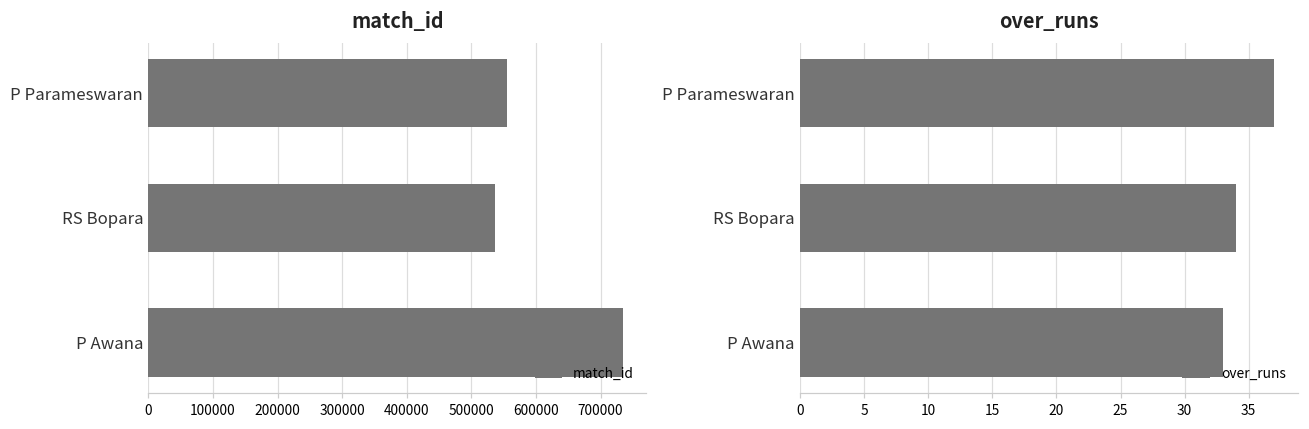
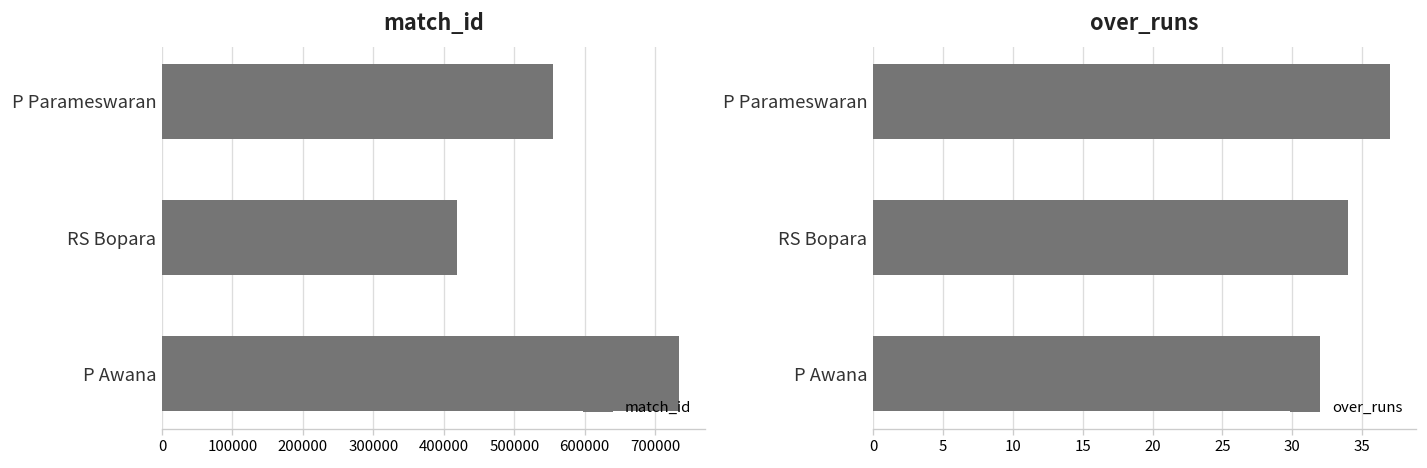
match_id, RS Bopara: 540000 -> 420000
over_runs, P Awana: 33 -> 32
